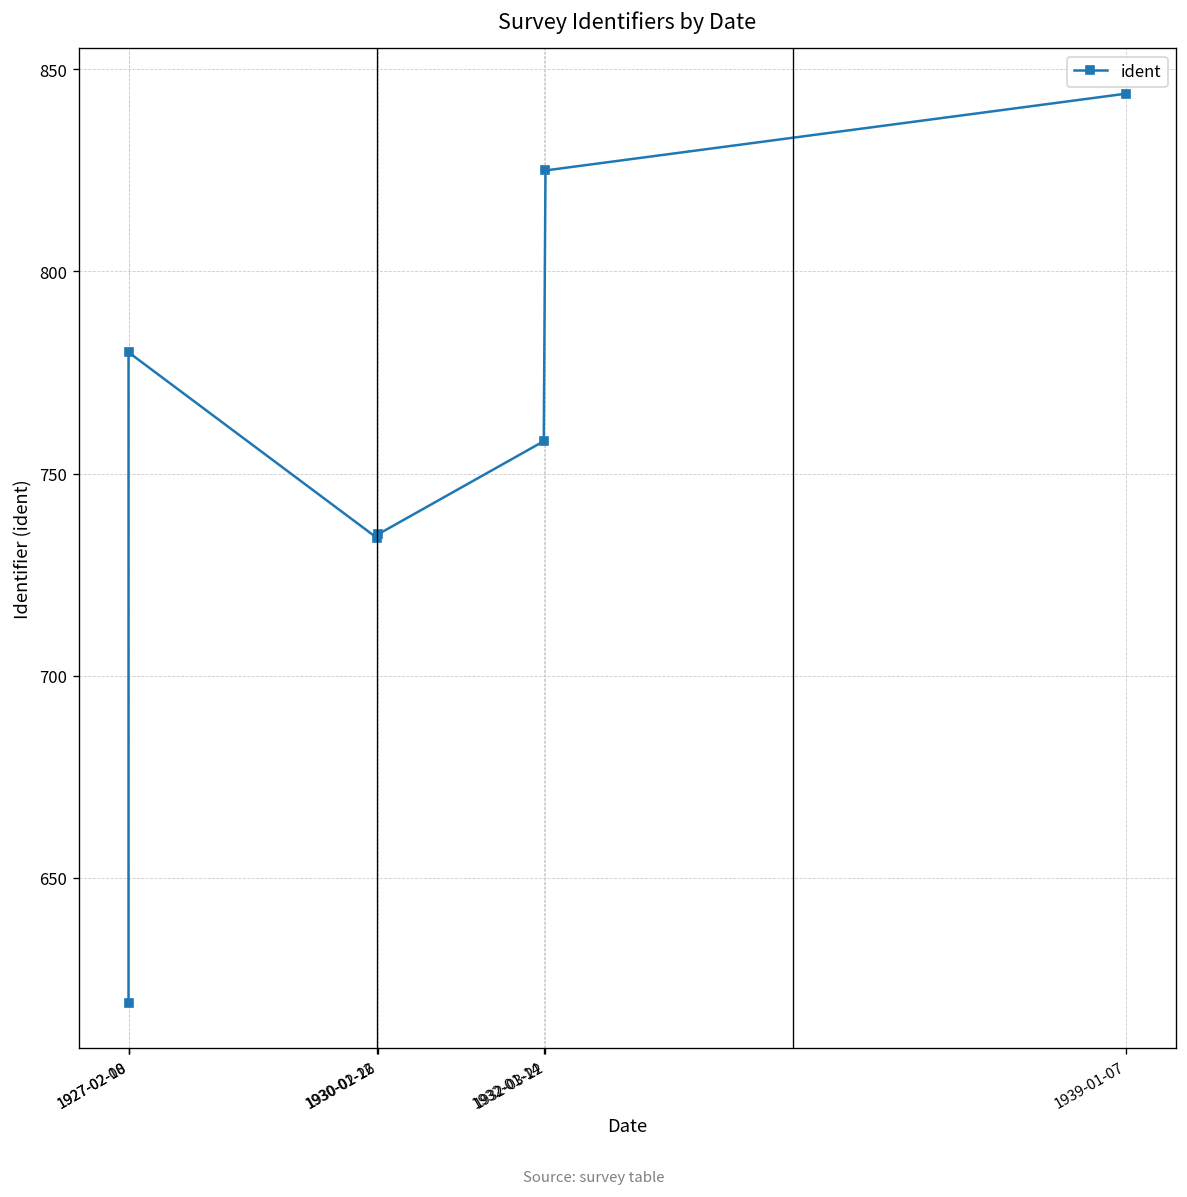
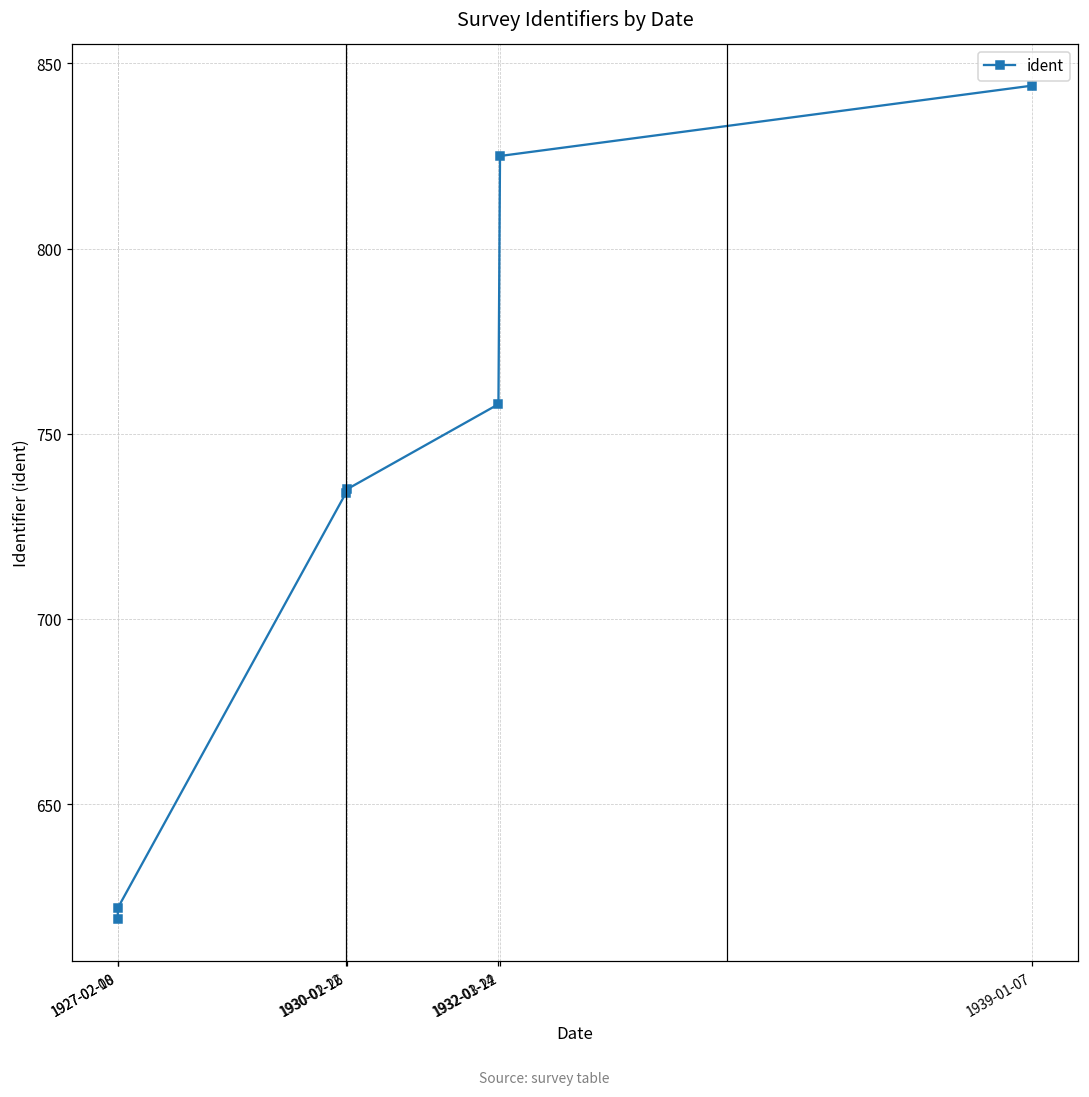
1927-02-10: 780 -> 622
